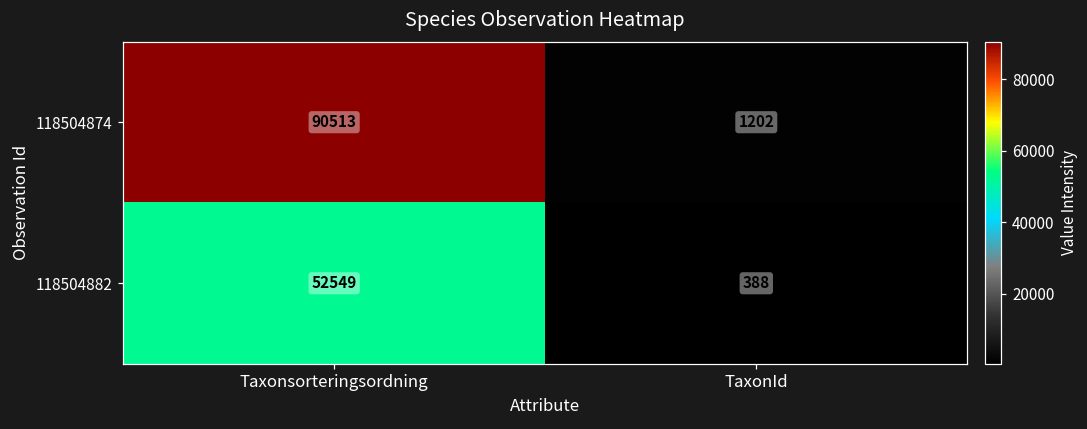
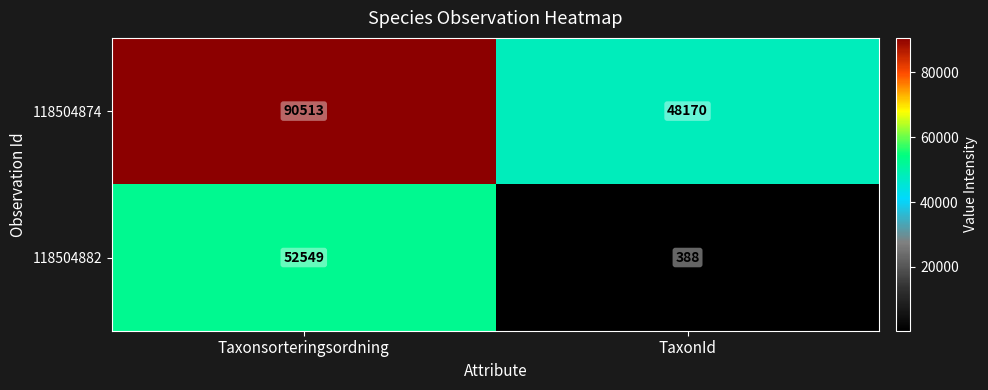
118504874, TaxonId: 1202 -> 48170
